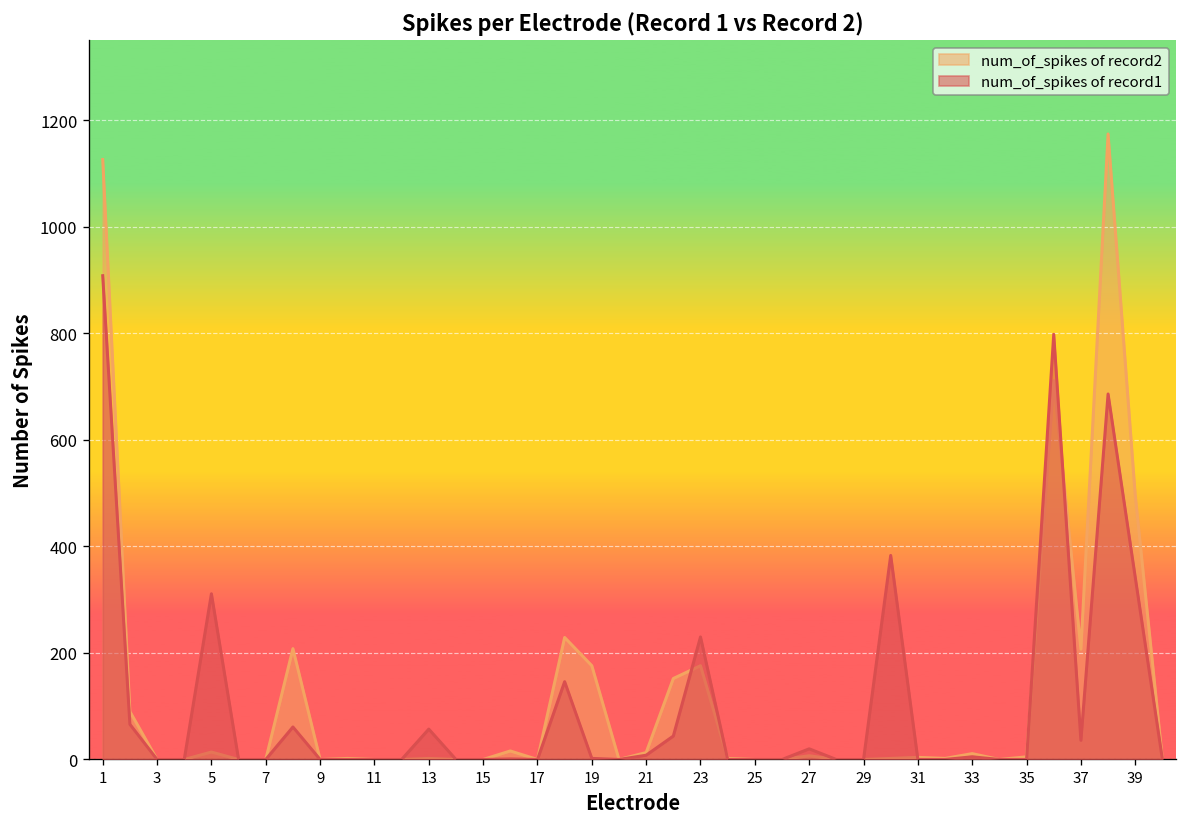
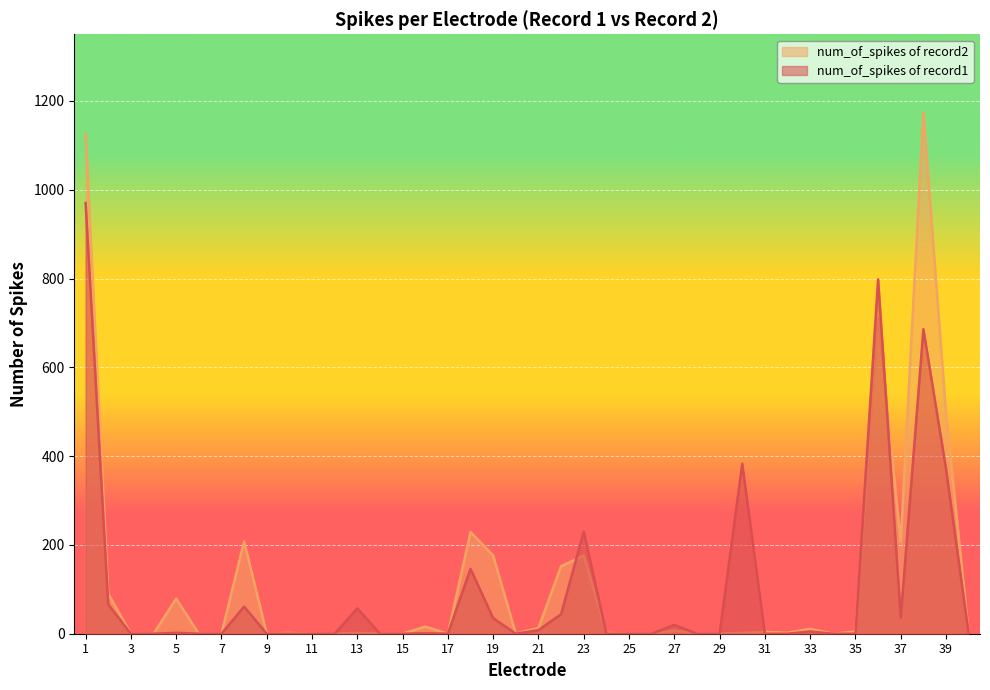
num_of_spikes of record1, 1: 910 -> 970
num_of_spikes of record2, 5: 10 -> 80
num_of_spikes of record1, 5: 310 -> 0
num_of_spikes of record1, 19: 0 -> 40
num_of_spikes of record1, 39: 340 -> 370
